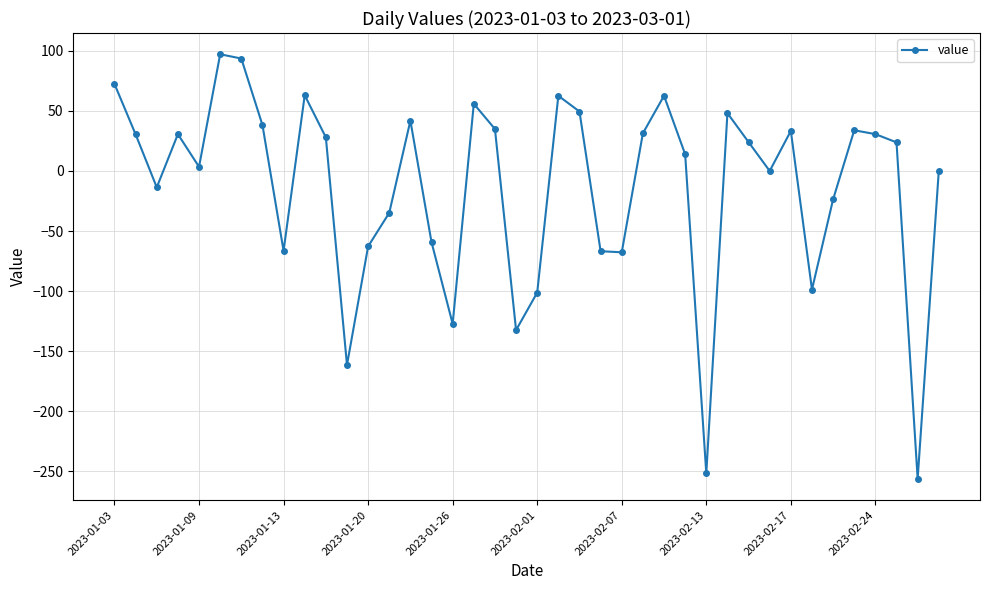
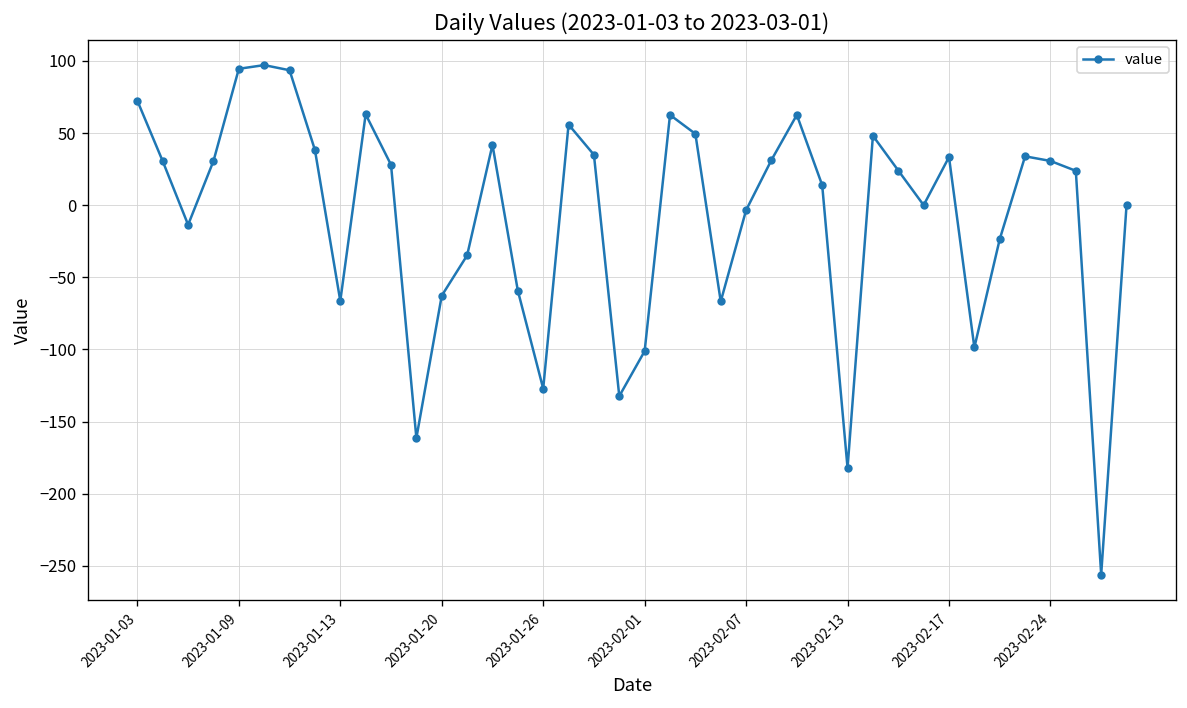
2023-01-09: 3 -> 95
2023-02-07: -68 -> -3
2023-02-13: -252 -> -182
